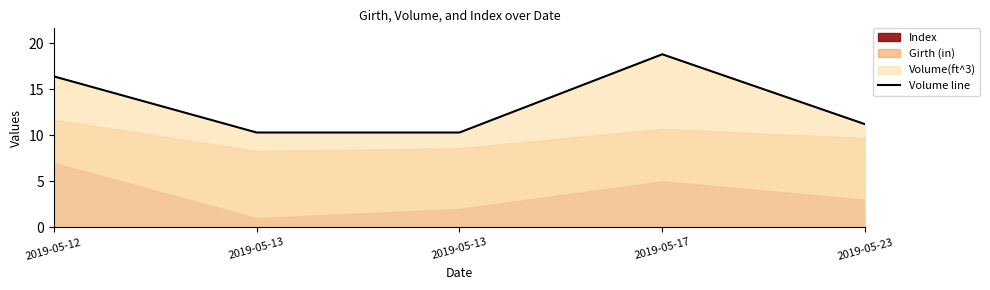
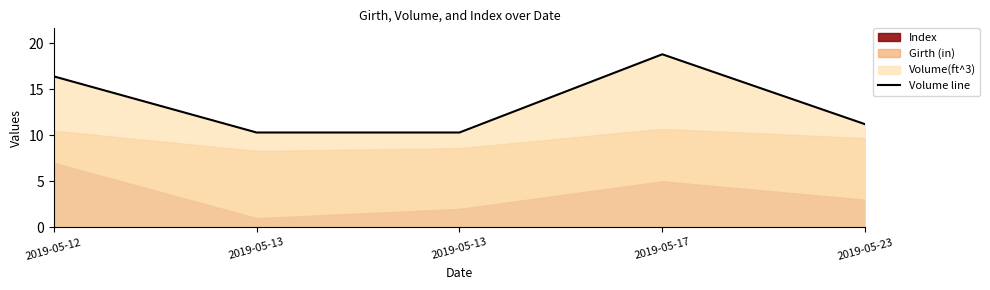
Girth (in), 2019-05-12: 12 -> 11
